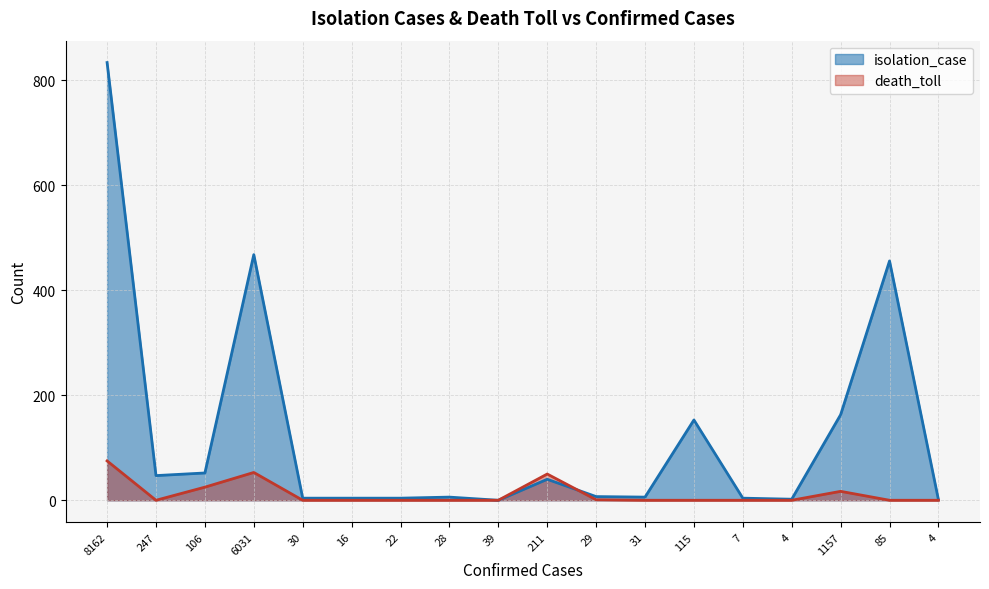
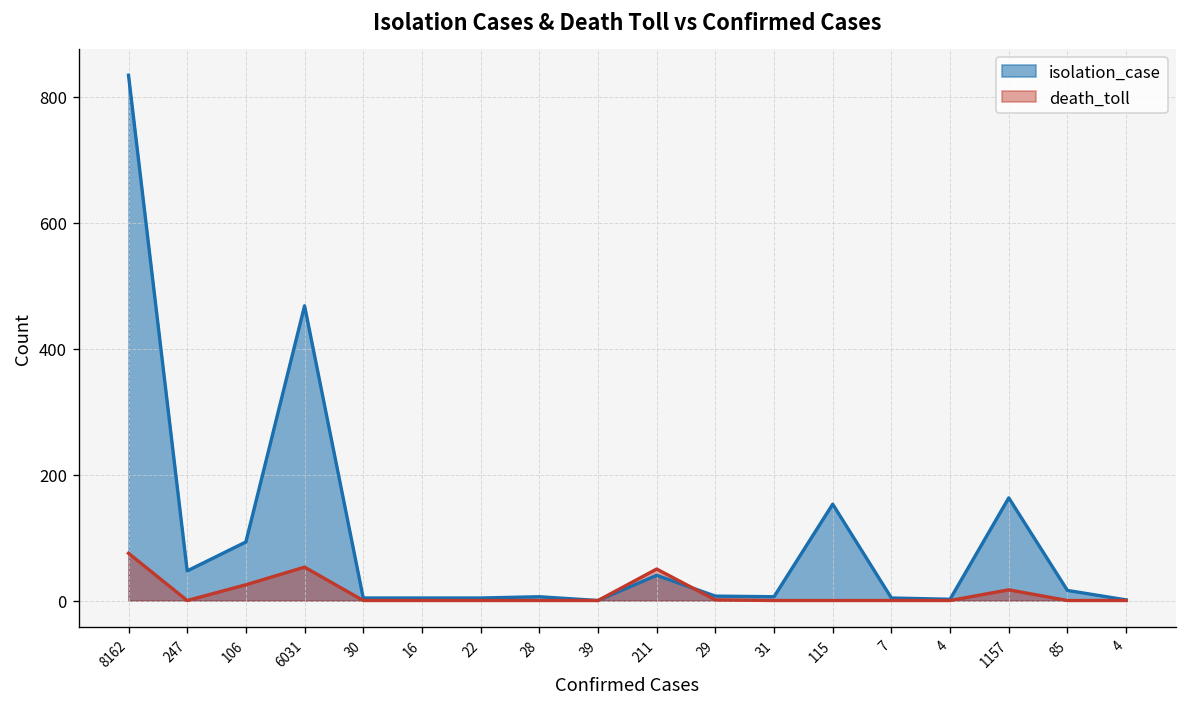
isolation_case, 106: 50 -> 90
isolation_case, 85: 460 -> 20
